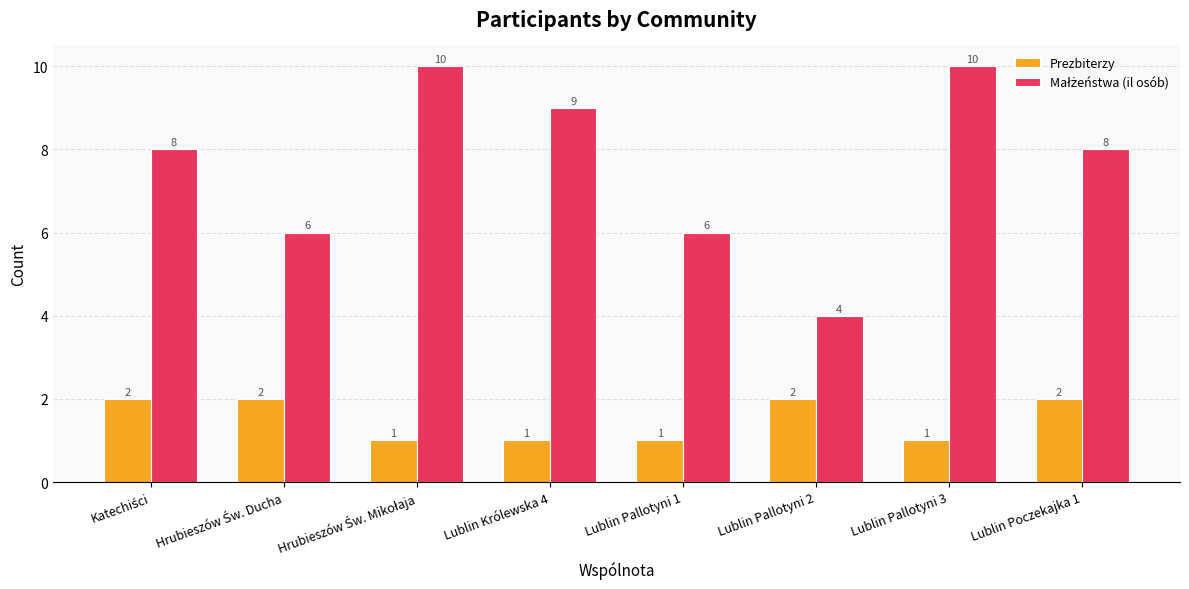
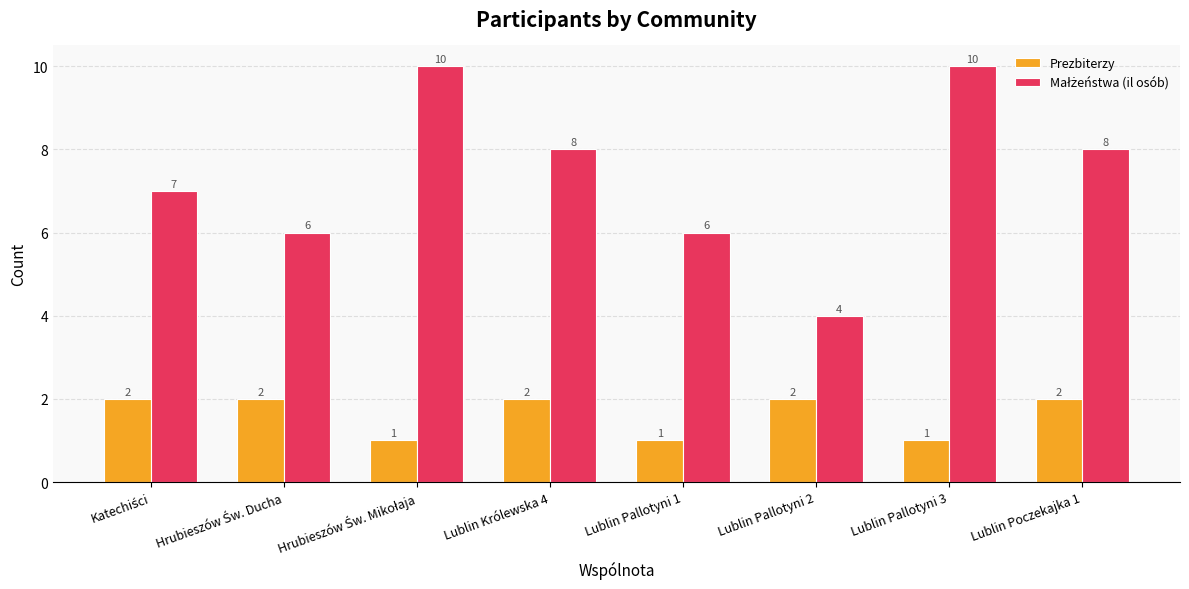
Małżeństwa (il osób), Katechiści: 8 -> 7
Prezbiterzy, Lublin Królewska 4: 1 -> 2
Małżeństwa (il osób), Lublin Królewska 4: 9 -> 8
